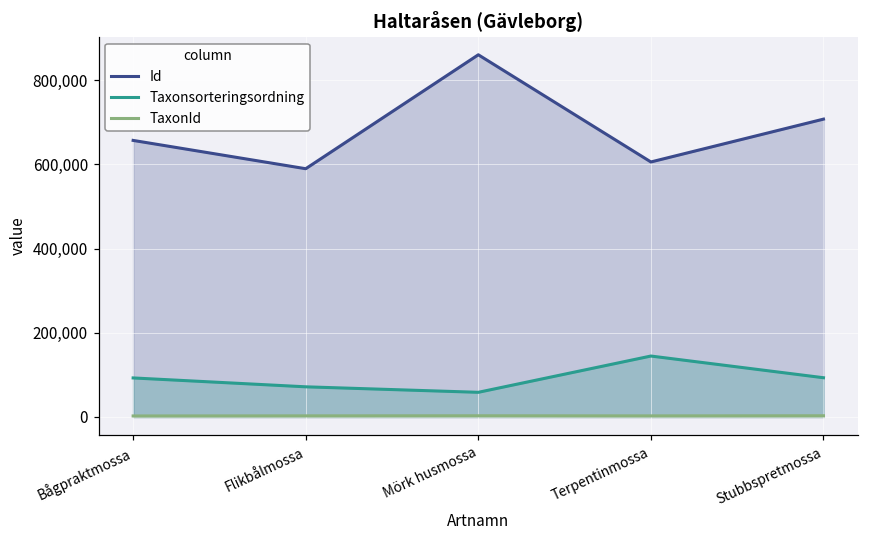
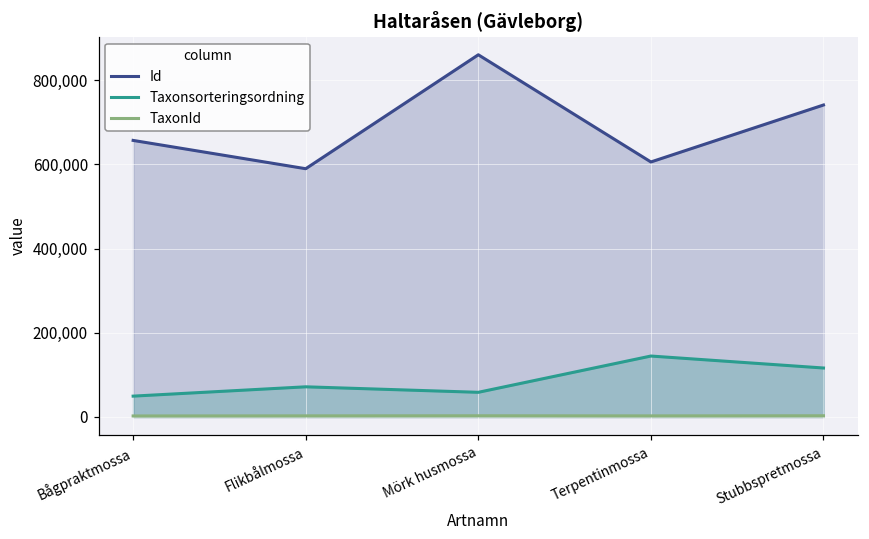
Taxonsorteringsordning, Bågpraktmossa: 90,000 -> 50,000
Id, Stubbspretmossa: 710,000 -> 740,000
Taxonsorteringsordning, Stubbspretmossa: 90,000 -> 120,000
